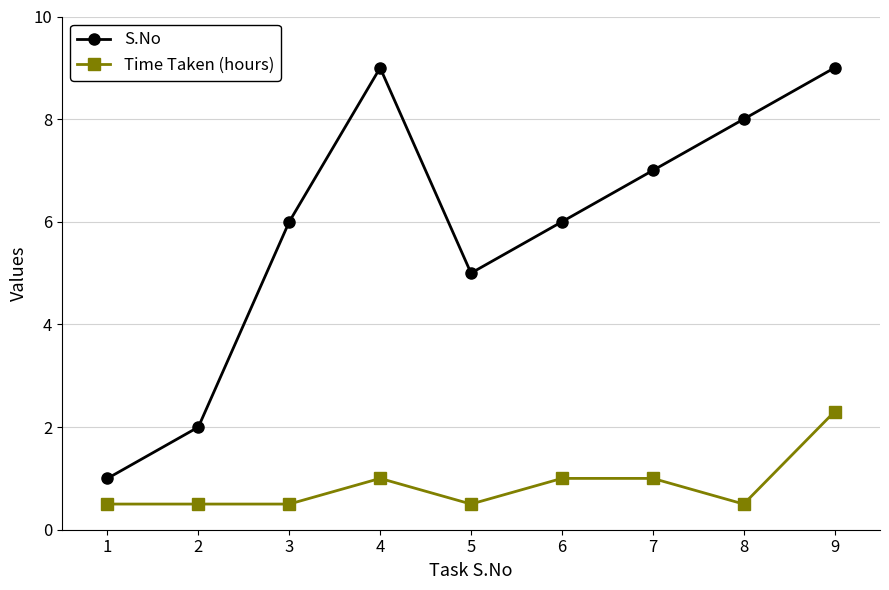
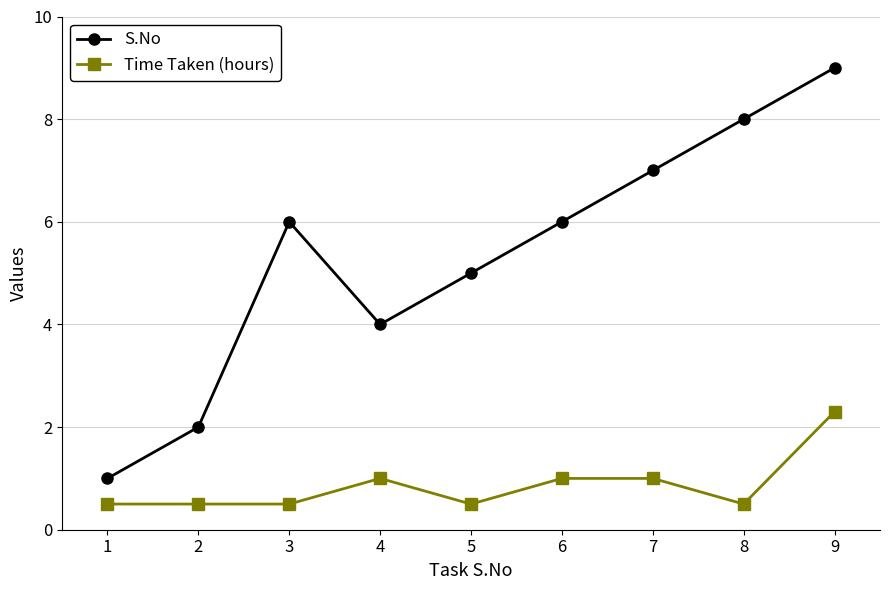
S.No, 4: 9 -> 4
